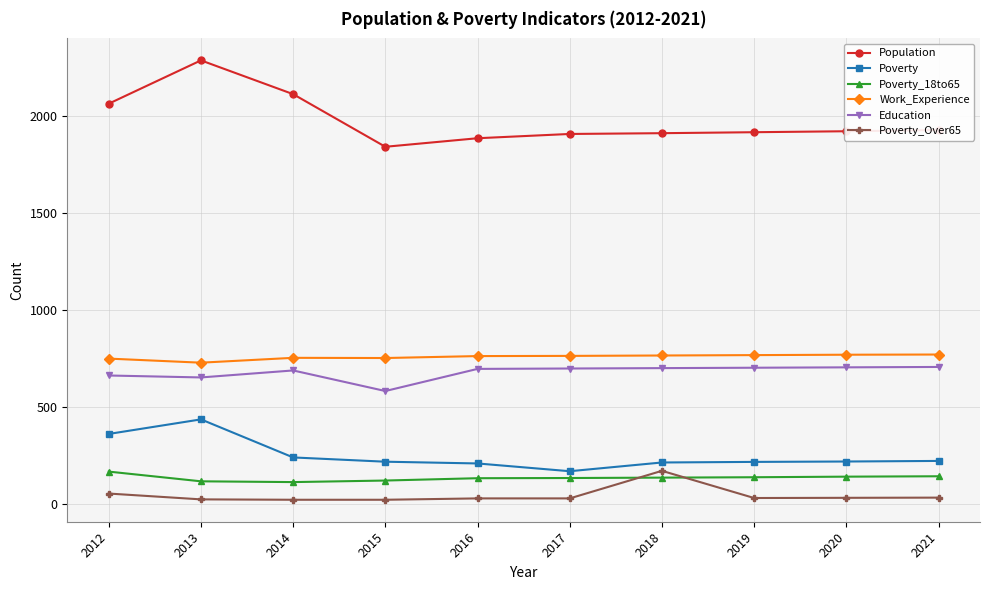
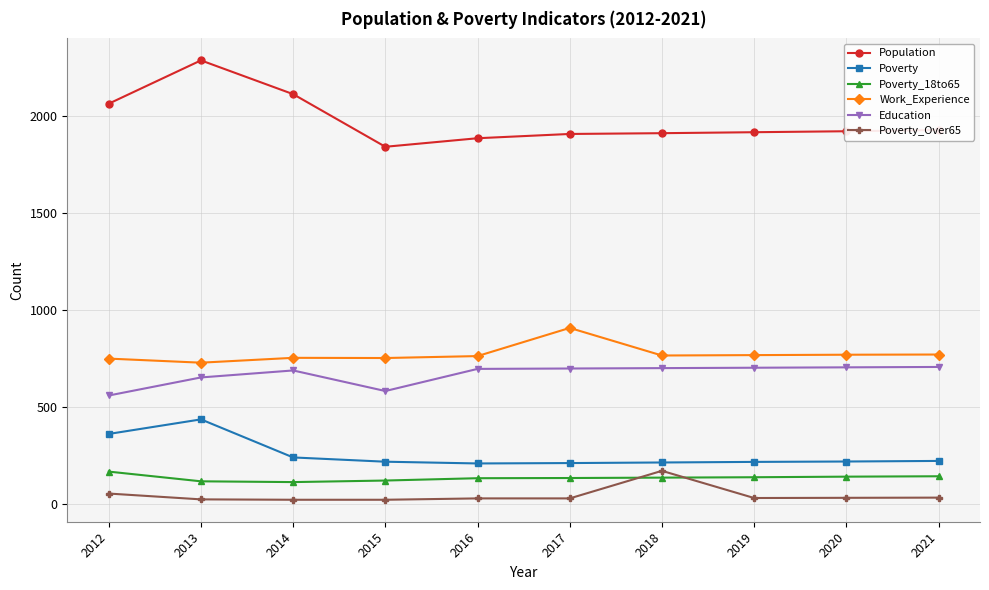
Education, 2012: 660 -> 560
Poverty, 2017: 170 -> 210
Work_Experience, 2017: 760 -> 910
